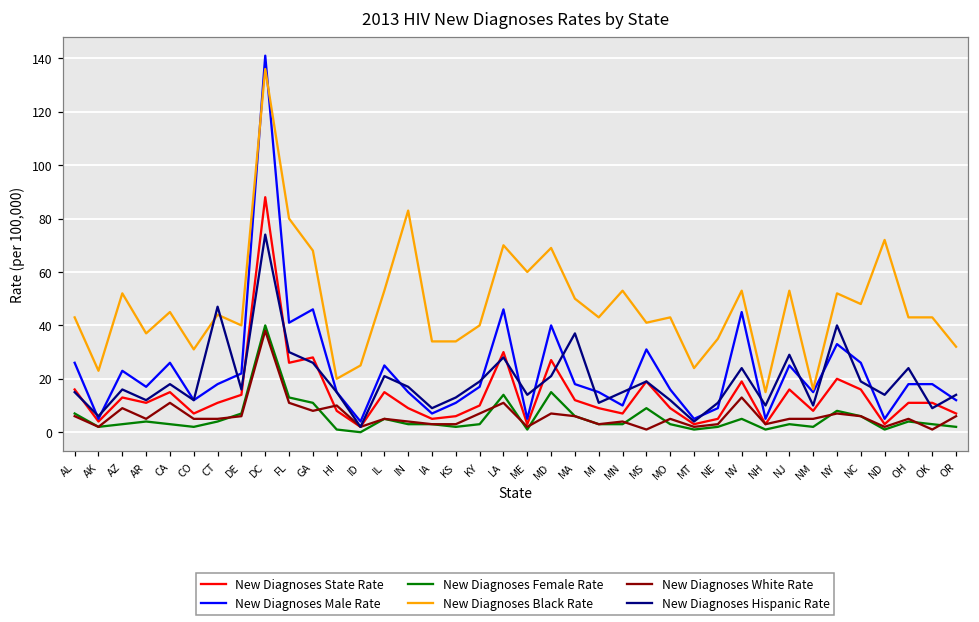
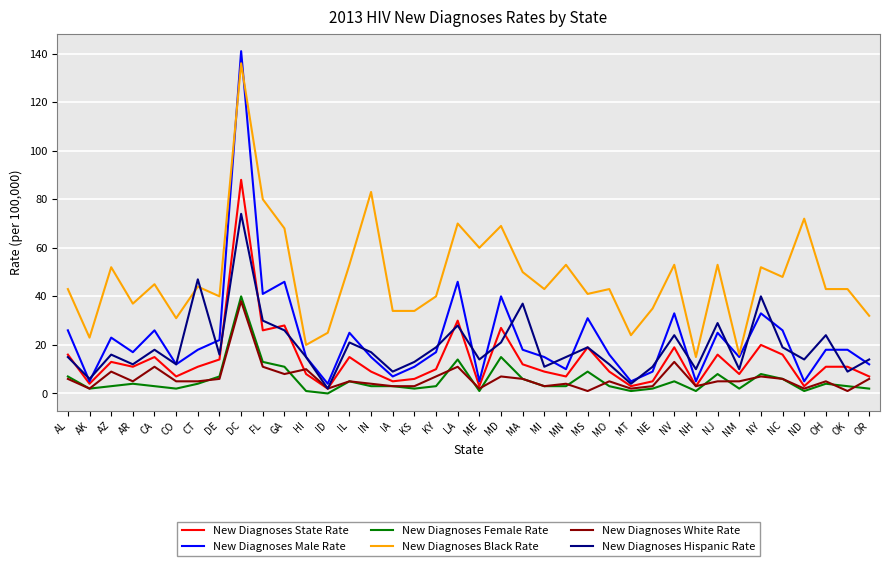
New Diagnoses Male Rate, NV: 45 -> 33
New Diagnoses Female Rate, NJ: 3 -> 8
